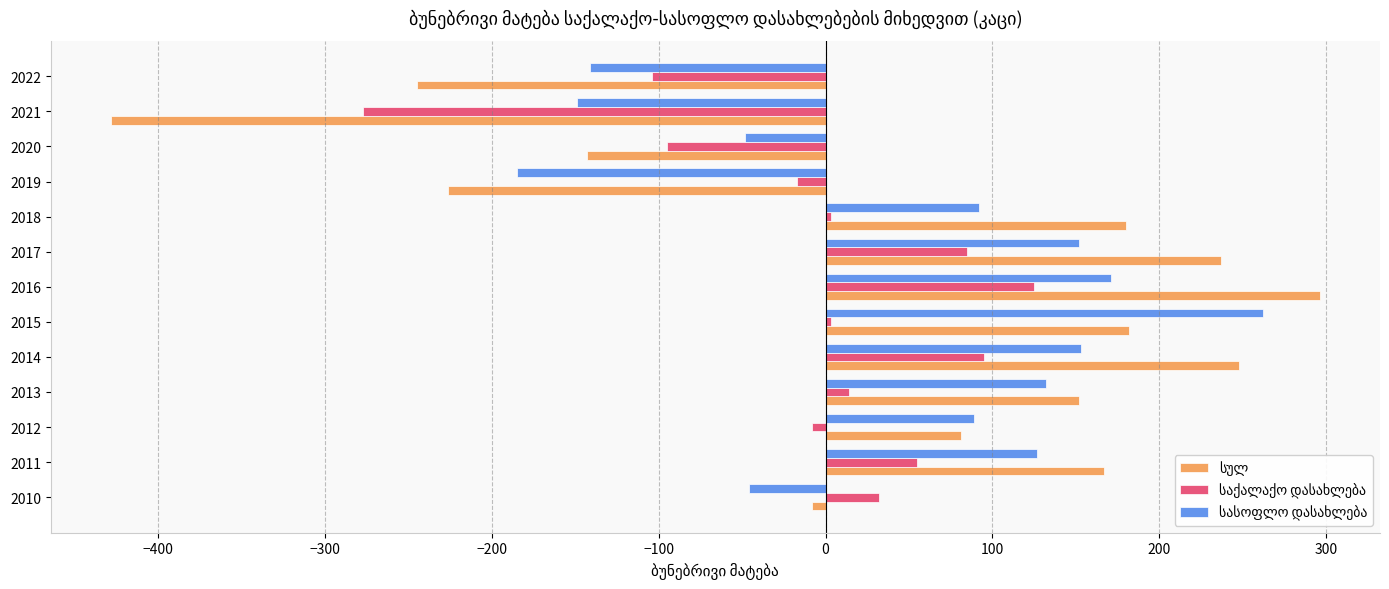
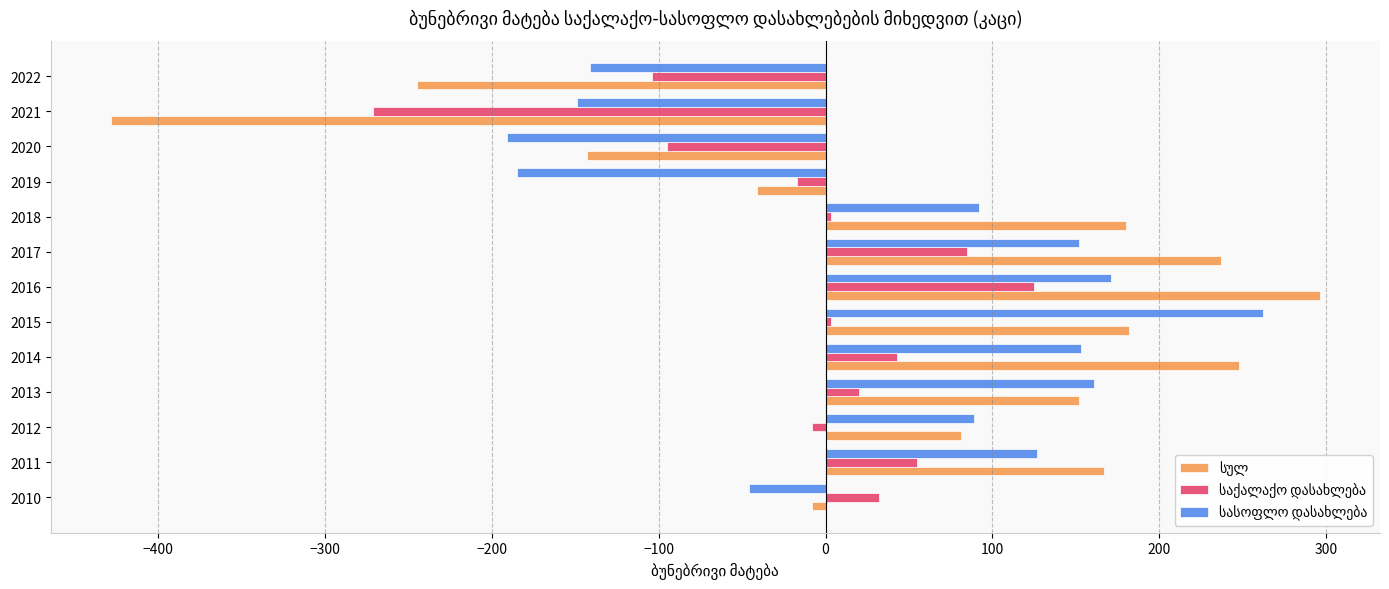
საქალაქო დასახლება, 2021: -277 -> -271
სასოფლო დასახლება, 2020: -48 -> -191
სულ, 2019: -226 -> -41
საქალაქო დასახლება, 2014: 95 -> 43
სასოფლო დასახლება, 2013: 132 -> 161
საქალაქო დასახლება, 2013: 14 -> 20
